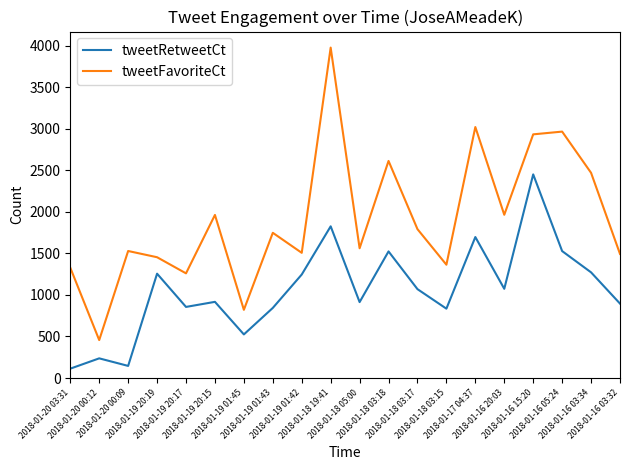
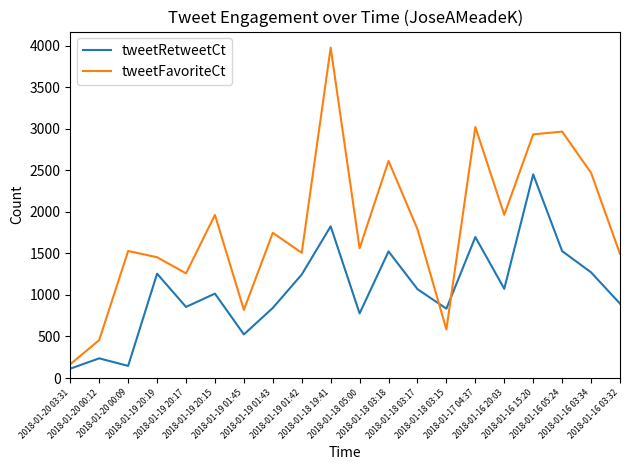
tweetFavoriteCt, 2018-01-20 03:31: 1300 -> 200
tweetRetweetCt, 2018-01-19 20:15: 900 -> 1000
tweetRetweetCt, 2018-01-18 05:00: 900 -> 800
tweetFavoriteCt, 2018-01-18 03:15: 1400 -> 600
